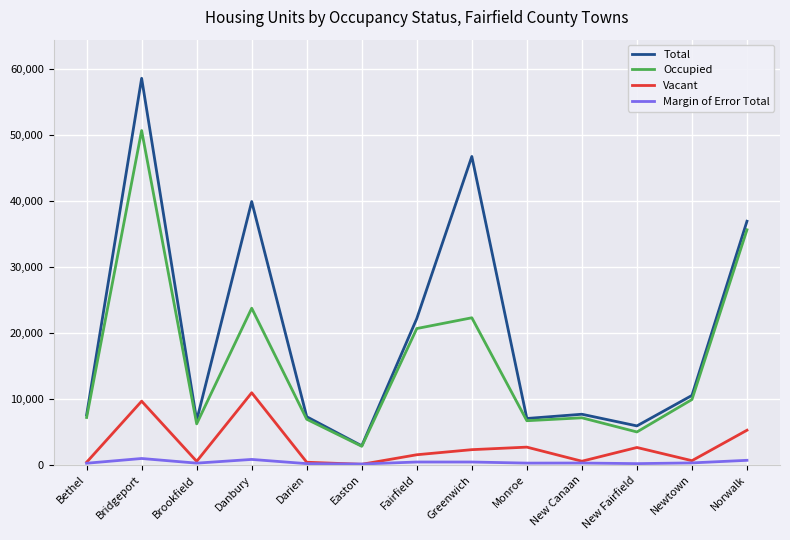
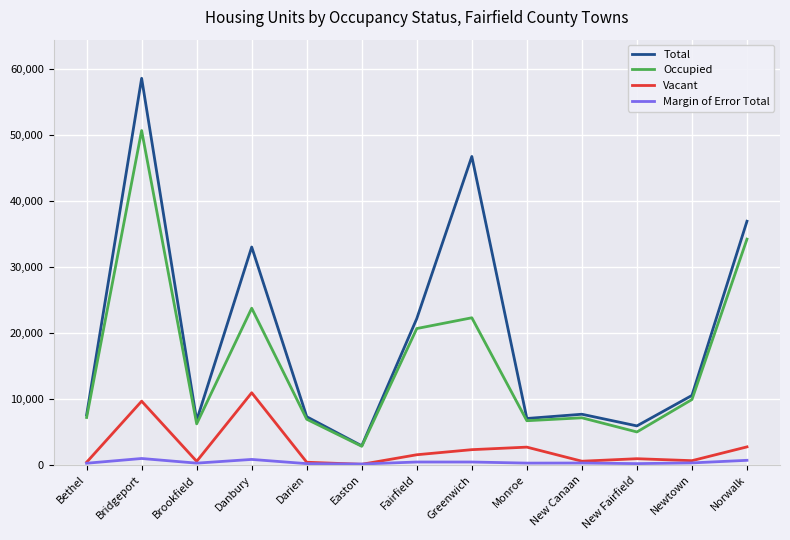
Total, Danbury: 40,000 -> 33,000
Vacant, New Fairfield: 3,000 -> 1,000
Occupied, Norwalk: 36,000 -> 34,000
Vacant, Norwalk: 5,000 -> 3,000
